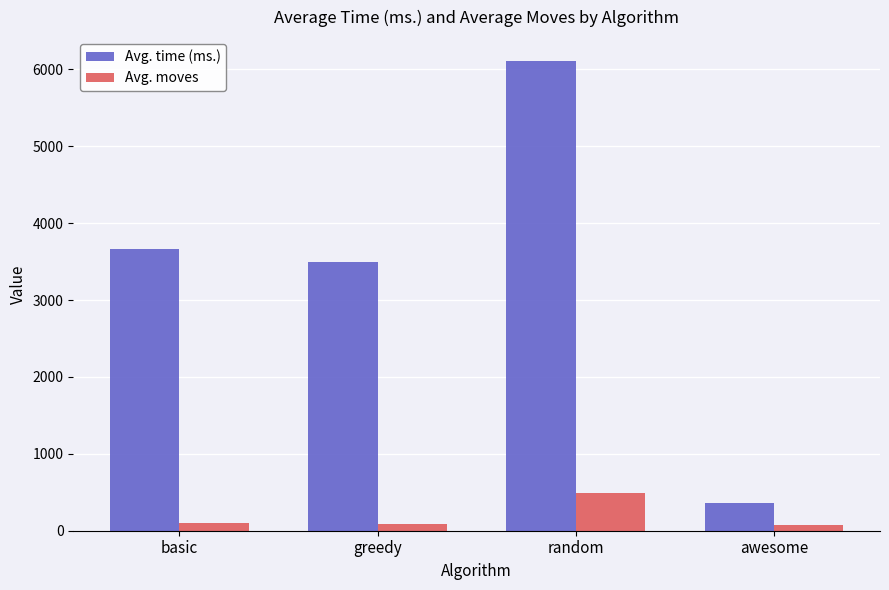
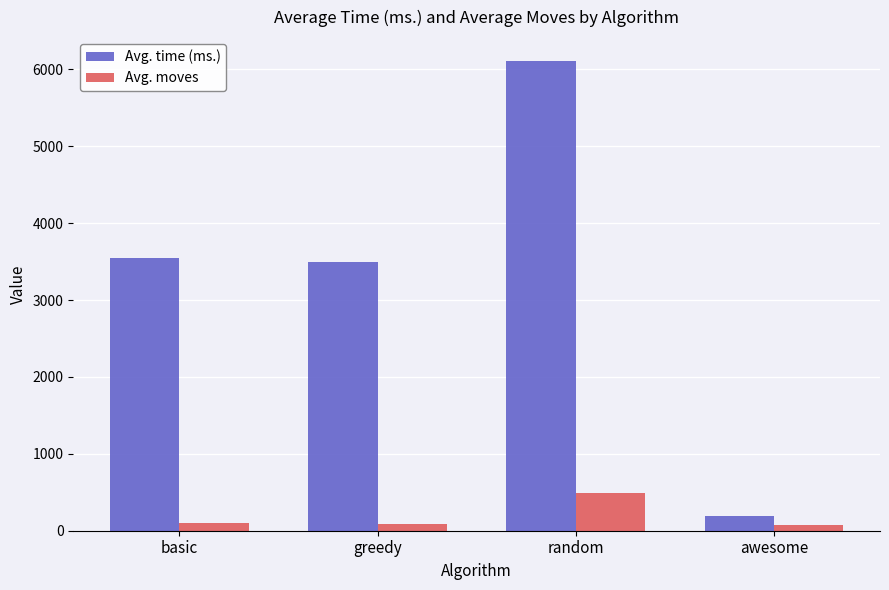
Avg. time (ms.), basic: 3700 -> 3500
Avg. time (ms.), awesome: 400 -> 200
